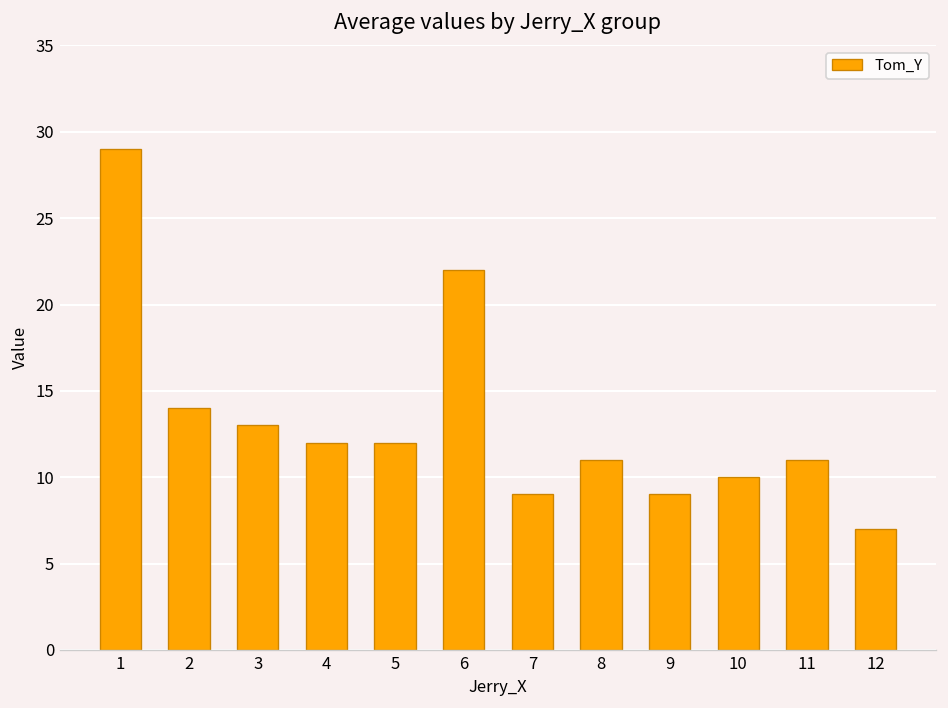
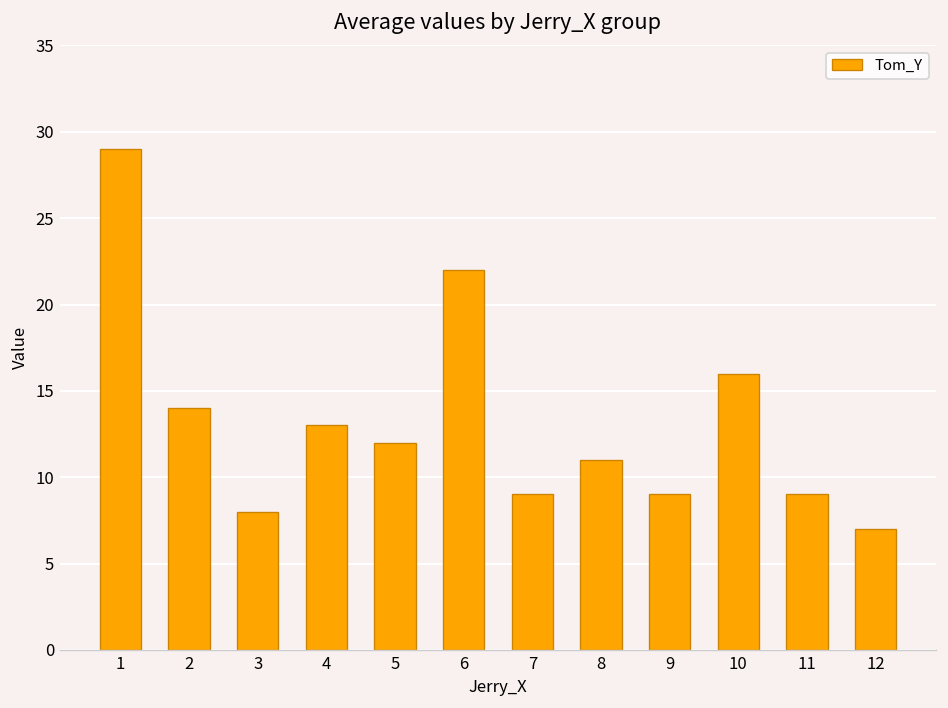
3: 13 -> 8
4: 12 -> 13
10: 10 -> 16
11: 11 -> 9
